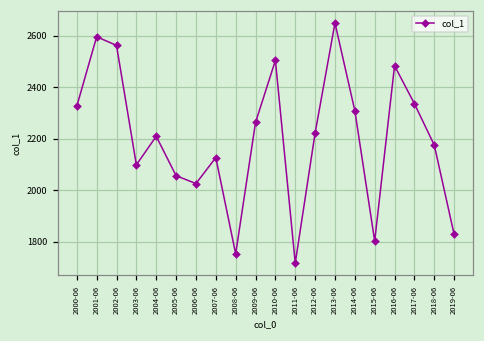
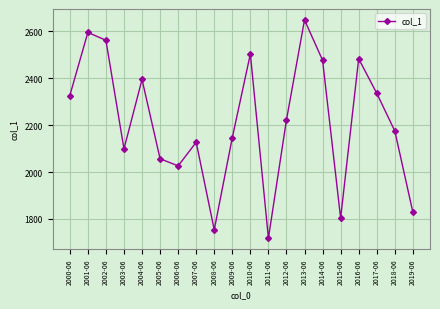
2004-06: 2210 -> 2390
2009-06: 2260 -> 2150
2014-06: 2310 -> 2480
